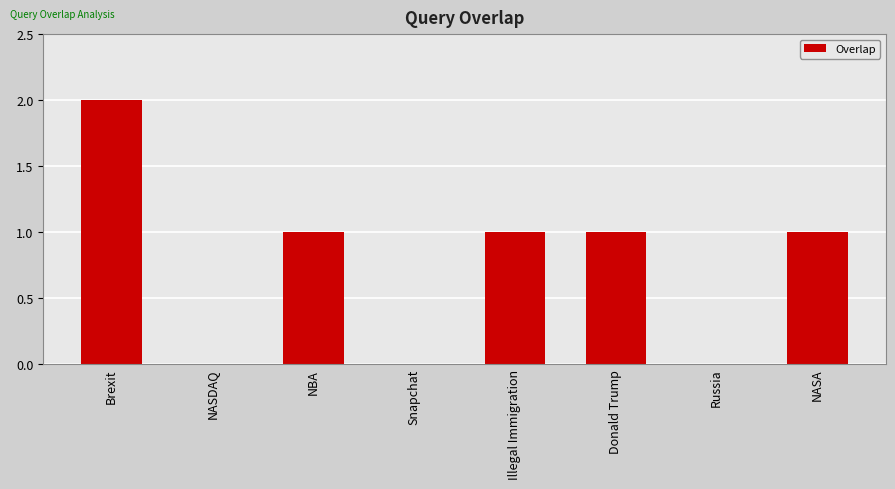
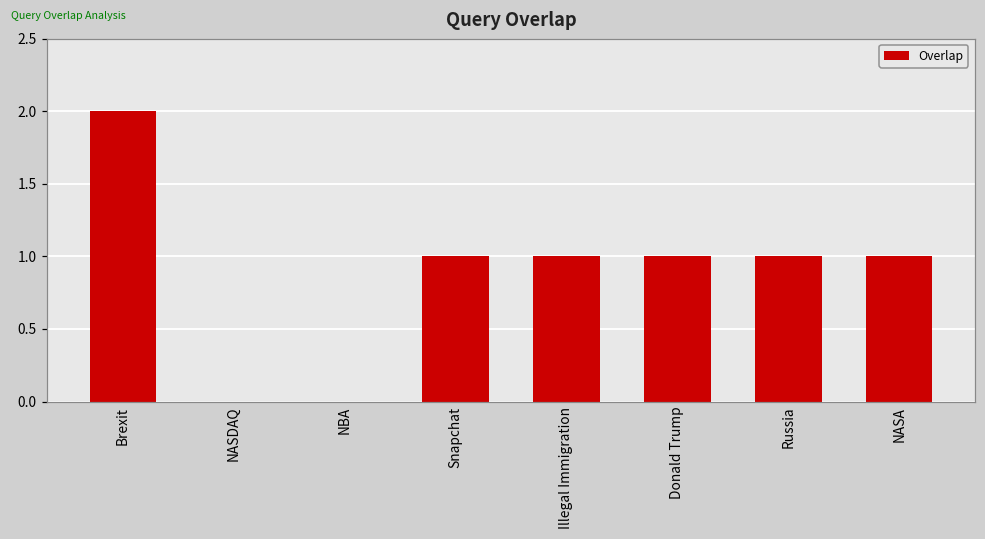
NBA: 1 -> 0
Snapchat: 0 -> 1
Russia: 0 -> 1
